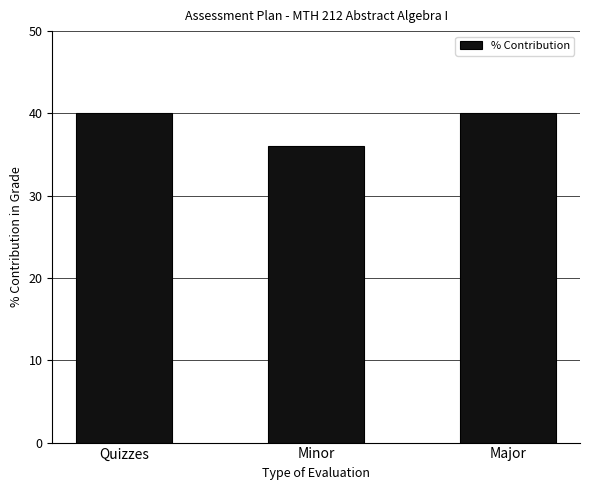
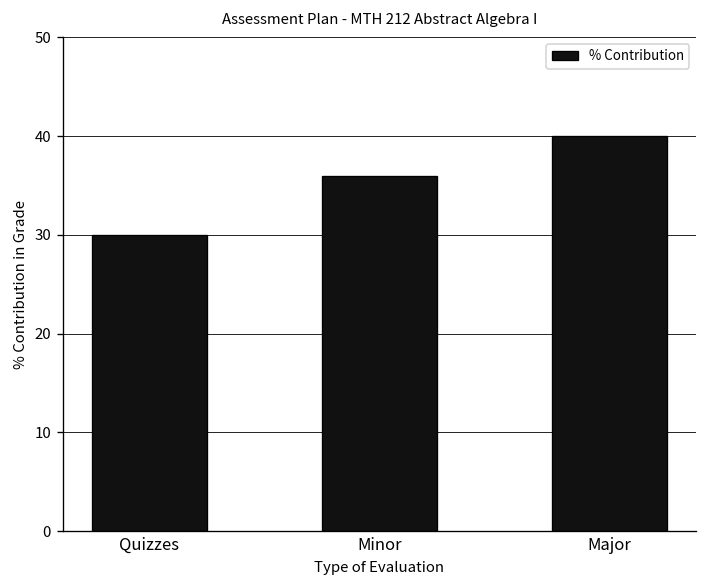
Quizzes: 40 -> 30
